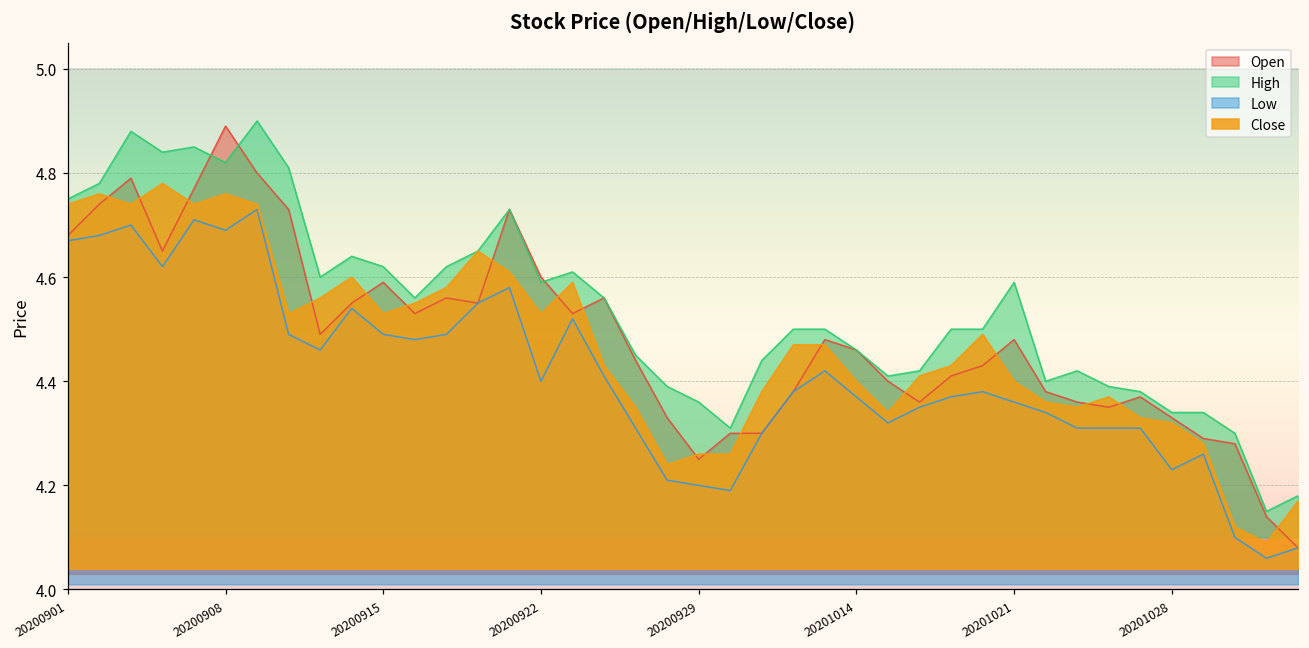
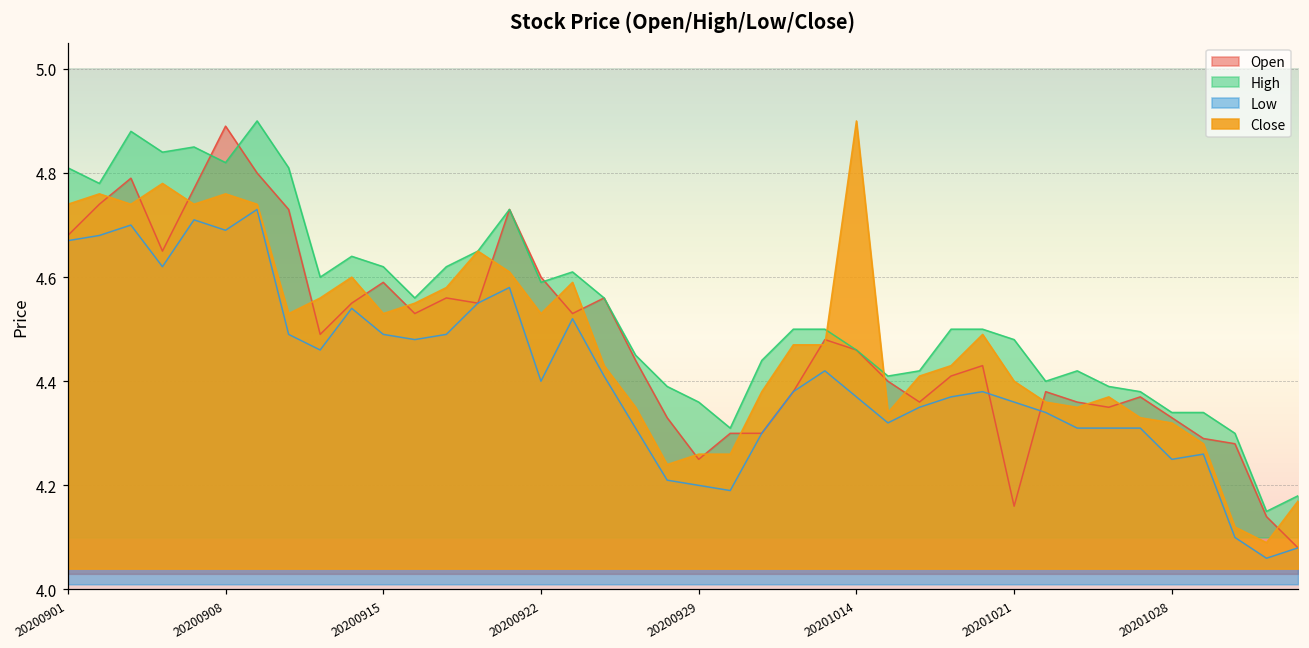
High, 20200901: 4.75 -> 4.81
Close, 20201014: 4.4 -> 4.9
Open, 20201021: 4.48 -> 4.16
High, 20201021: 4.59 -> 4.48
Low, 20201028: 4.23 -> 4.25
